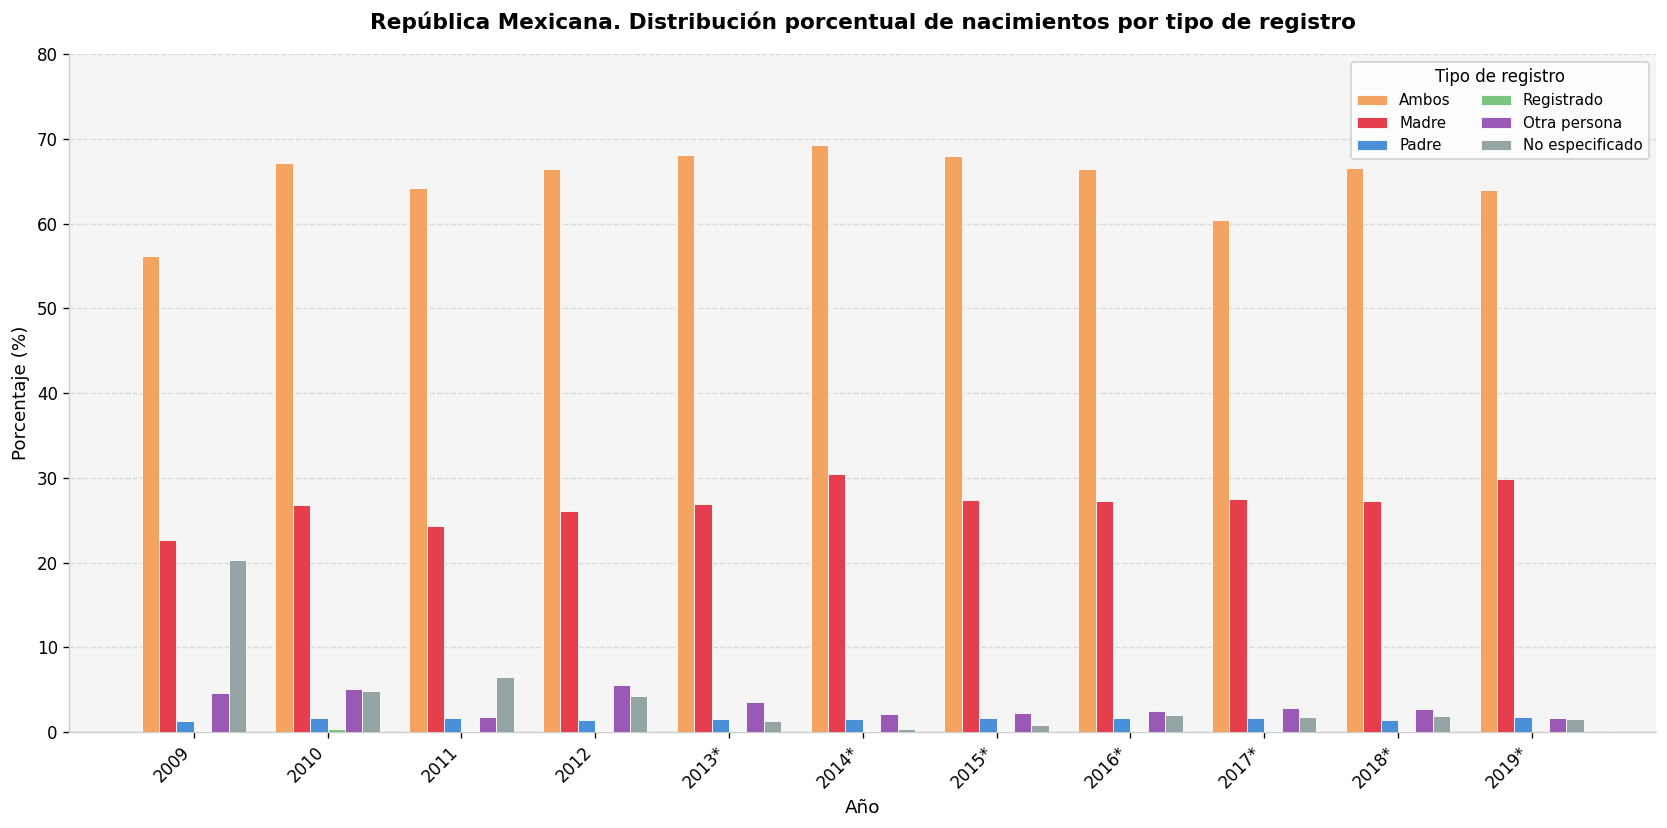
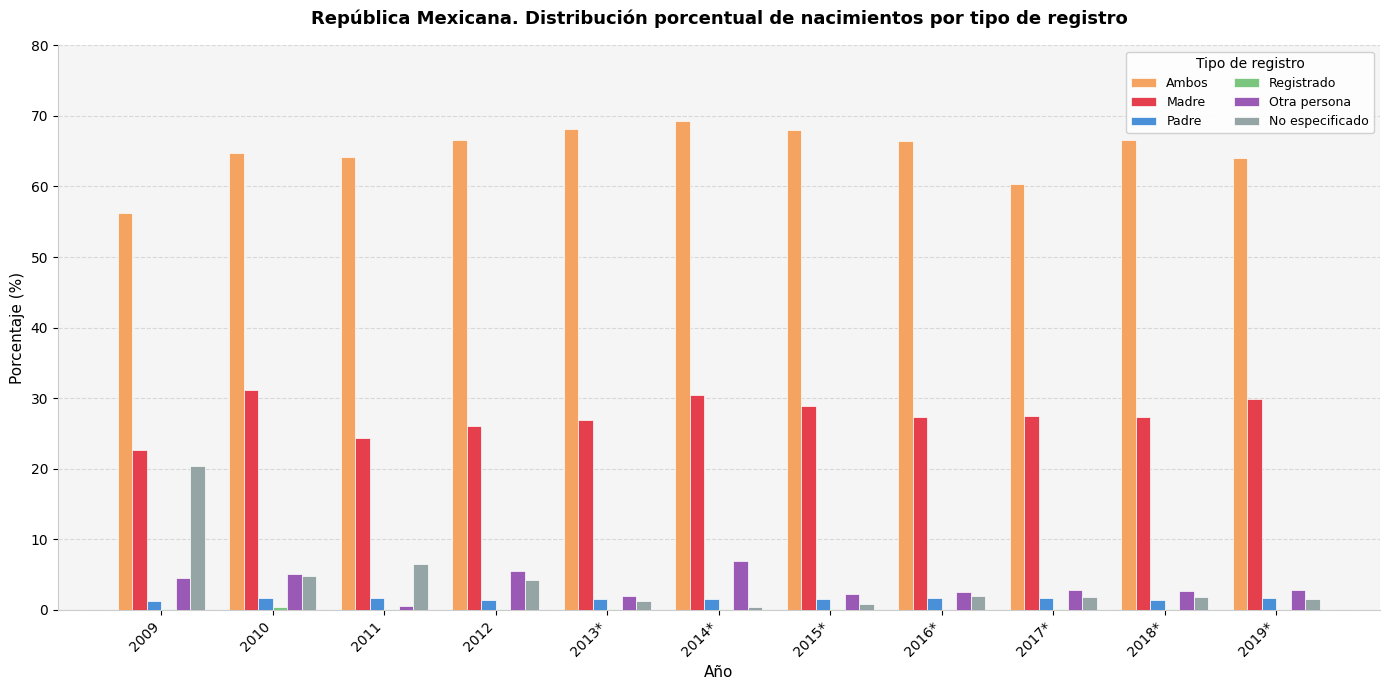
Ambos, 2010: 67 -> 65
Madre, 2010: 27 -> 31
Otra persona, 2011: 2 -> 1
Otra persona, 2013*: 4 -> 2
Otra persona, 2014*: 2 -> 7
Madre, 2015*: 27 -> 29
Otra persona, 2019*: 2 -> 3
